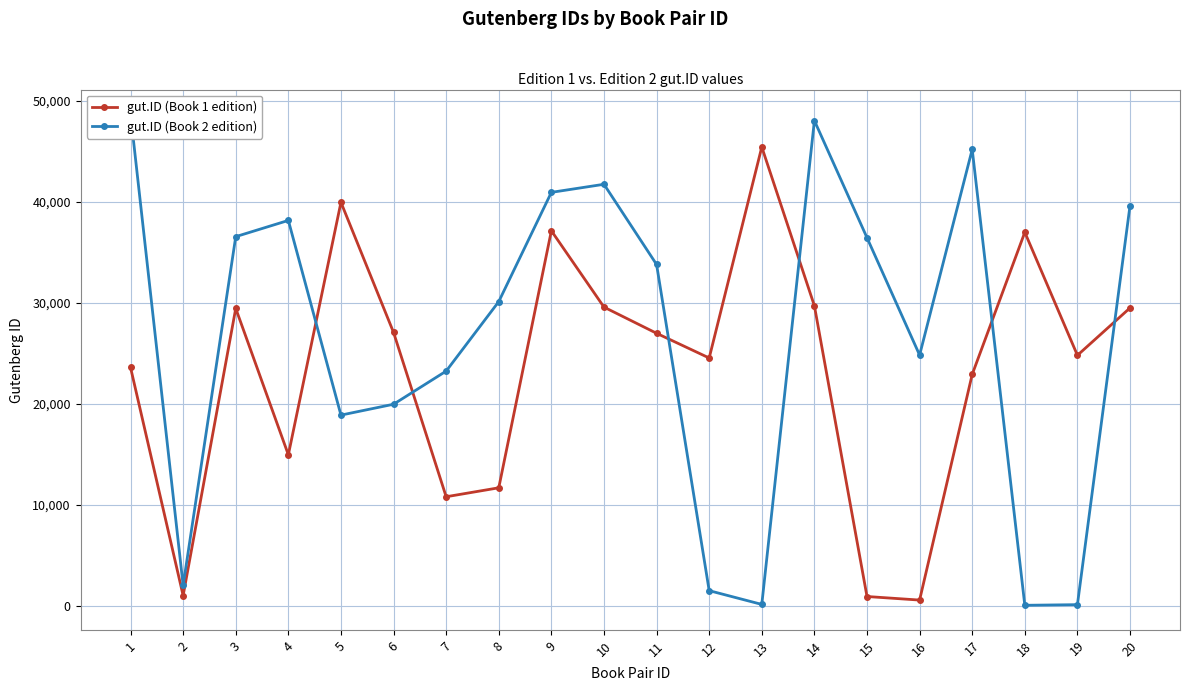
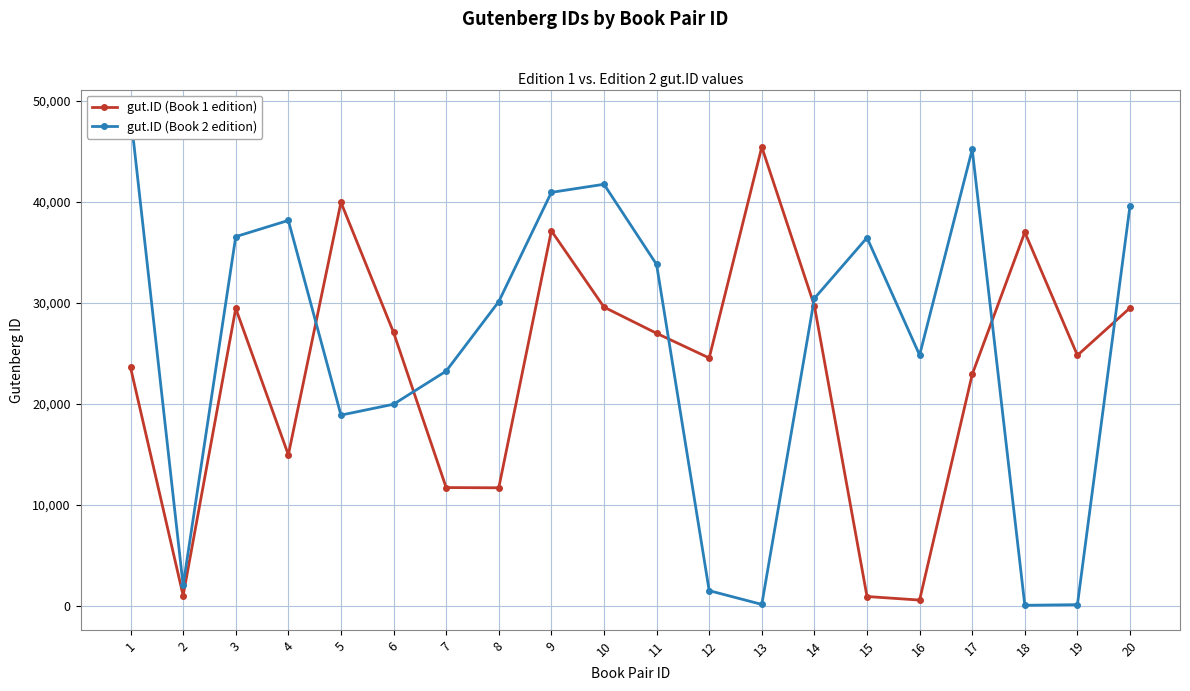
gut.ID (Book 1 edition), 7: 10,800 -> 11,700
gut.ID (Book 2 edition), 14: 48,100 -> 30,400
